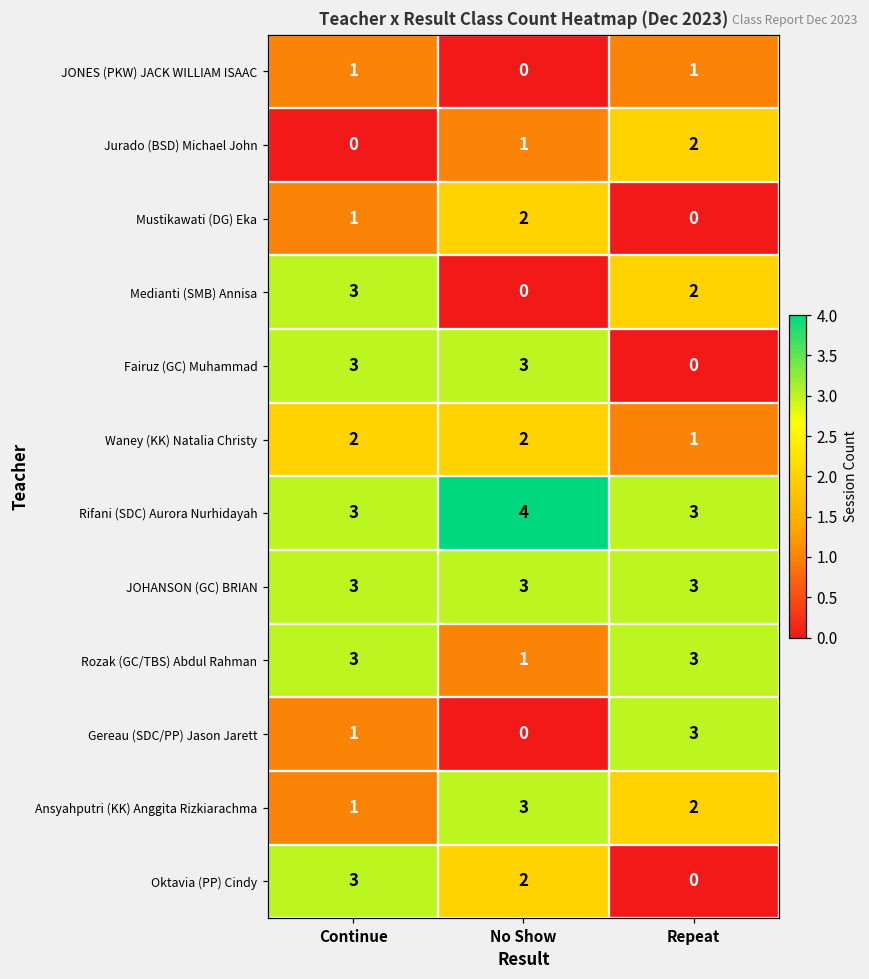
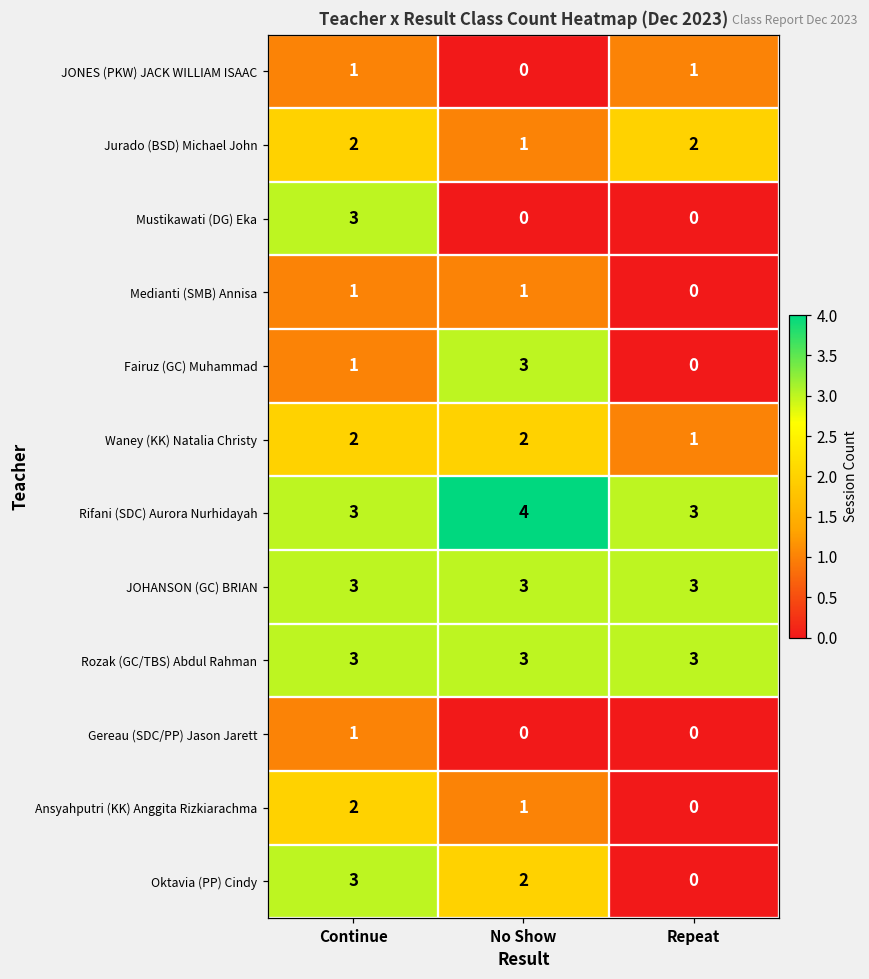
Jurado (BSD) Michael John, Continue: 0 -> 2
Mustikawati (DG) Eka, Continue: 1 -> 3
Mustikawati (DG) Eka, No Show: 2 -> 0
Medianti (SMB) Annisa, Continue: 3 -> 1
Medianti (SMB) Annisa, No Show: 0 -> 1
Medianti (SMB) Annisa, Repeat: 2 -> 0
Fairuz (GC) Muhammad, Continue: 3 -> 1
Rozak (GC/TBS) Abdul Rahman, No Show: 1 -> 3
Gereau (SDC/PP) Jason Jarett, Repeat: 3 -> 0
Ansyahputri (KK) Anggita Rizkiarachma, Continue: 1 -> 2
Ansyahputri (KK) Anggita Rizkiarachma, No Show: 3 -> 1
Ansyahputri (KK) Anggita Rizkiarachma, Repeat: 2 -> 0
